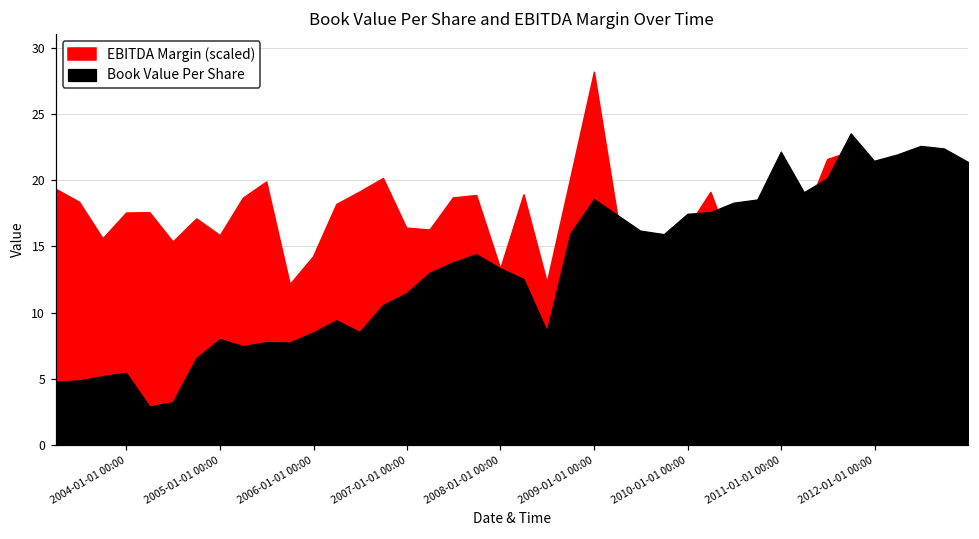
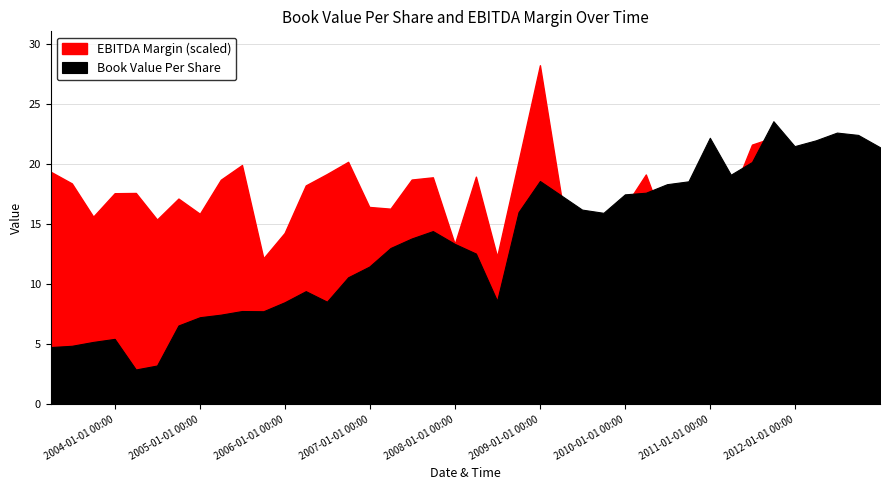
Book Value Per Share, 2005-01-01 00:00: 8.0 -> 7.2
